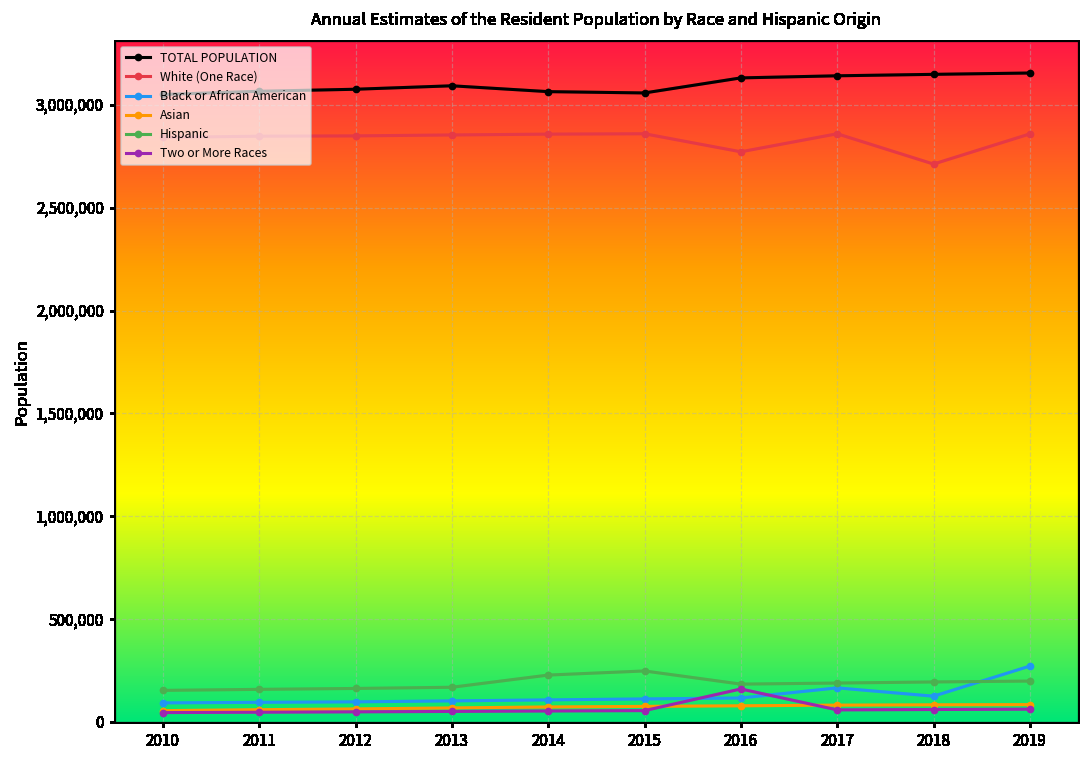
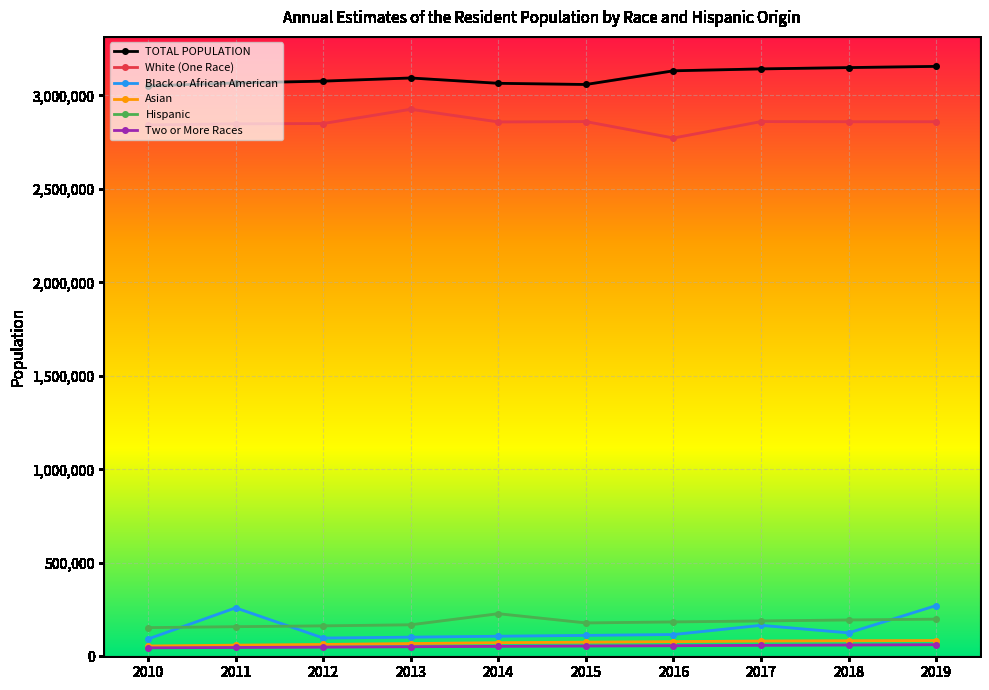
Black or African American, 2011: 100,000 -> 260,000
White (One Race), 2013: 2,850,000 -> 2,930,000
Hispanic, 2015: 250,000 -> 180,000
Two or More Races, 2016: 160,000 -> 60,000
White (One Race), 2018: 2,710,000 -> 2,860,000
